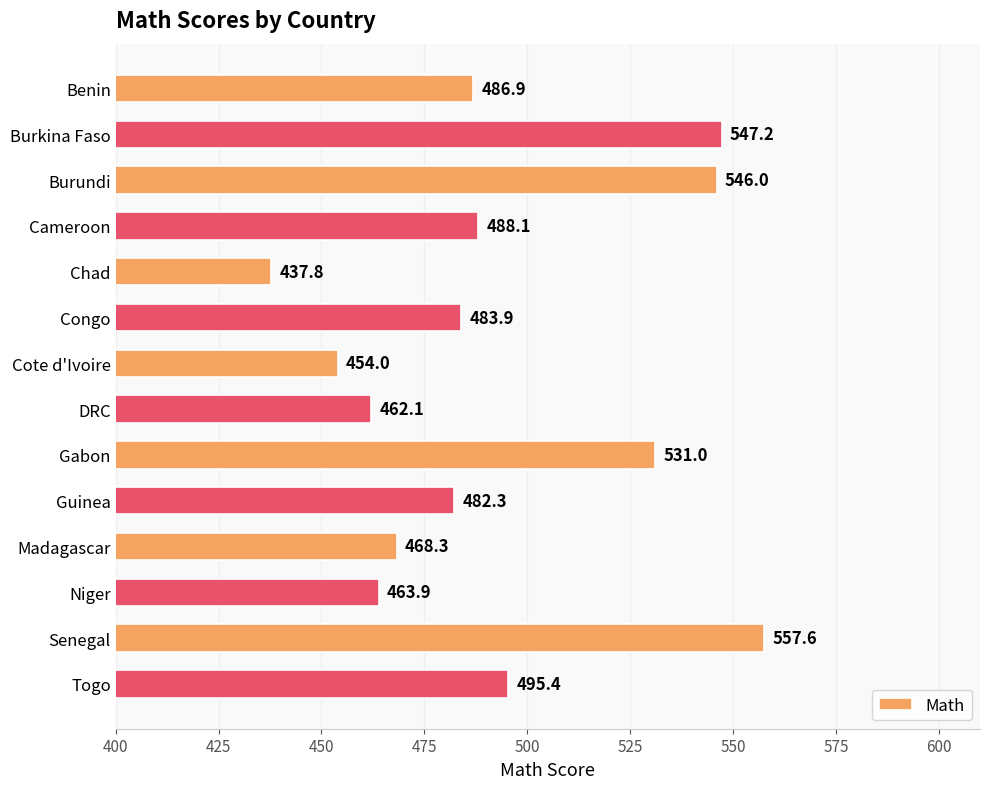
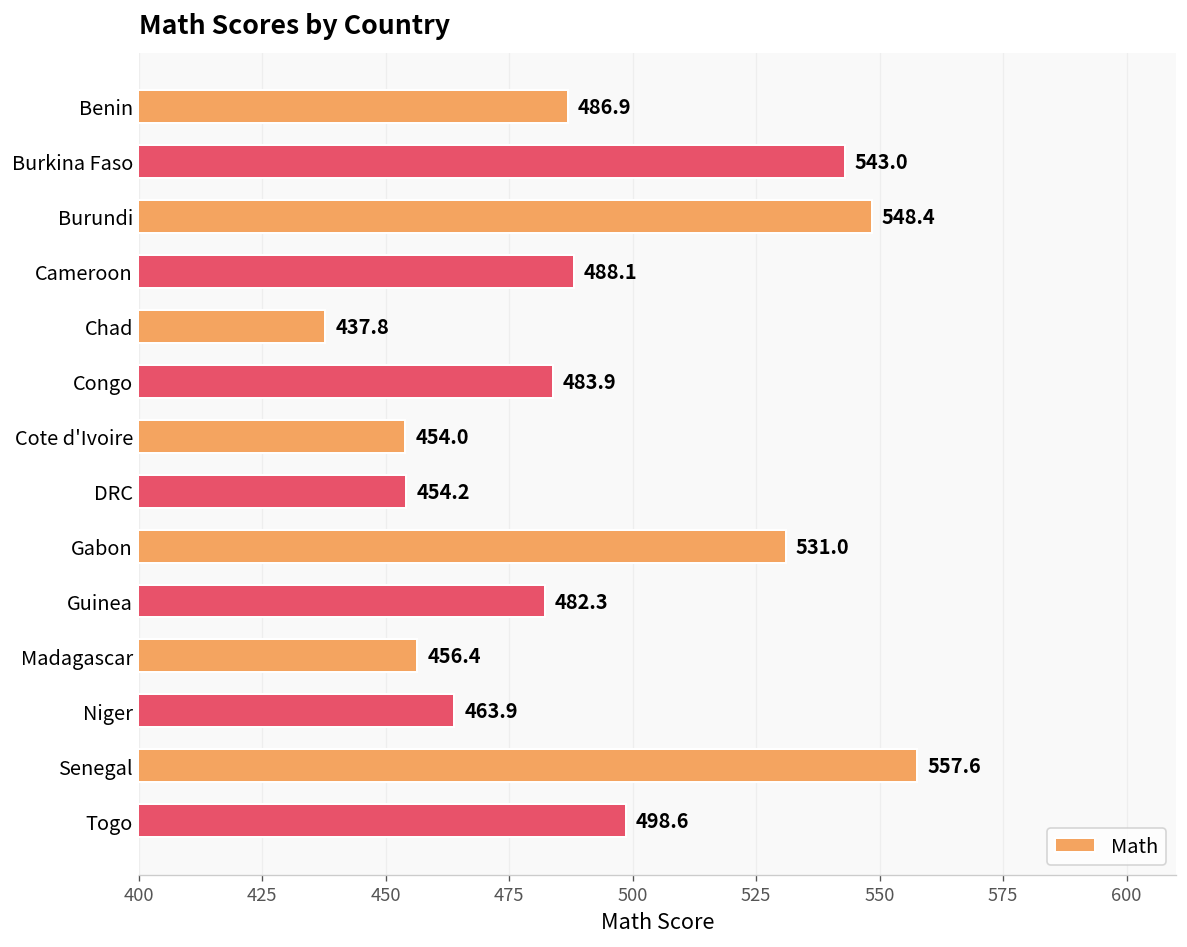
Burkina Faso: 547.2 -> 543.0
Burundi: 546.0 -> 548.4
DRC: 462.1 -> 454.2
Madagascar: 468.3 -> 456.4
Togo: 495.4 -> 498.6
